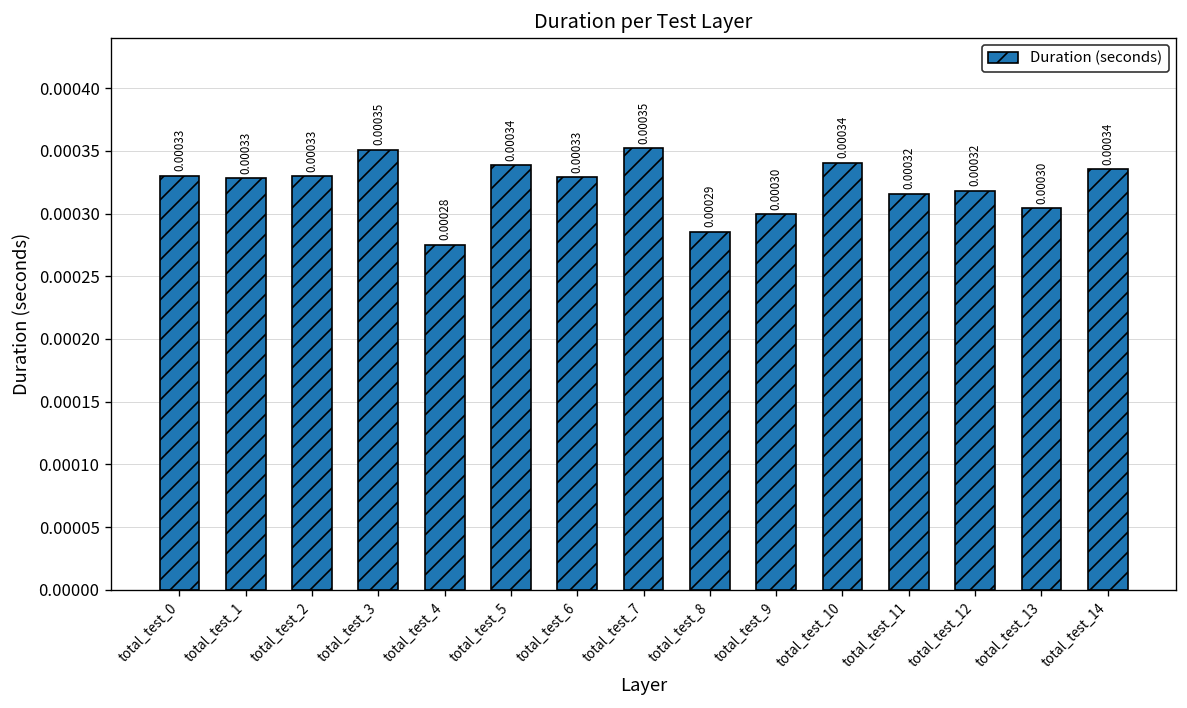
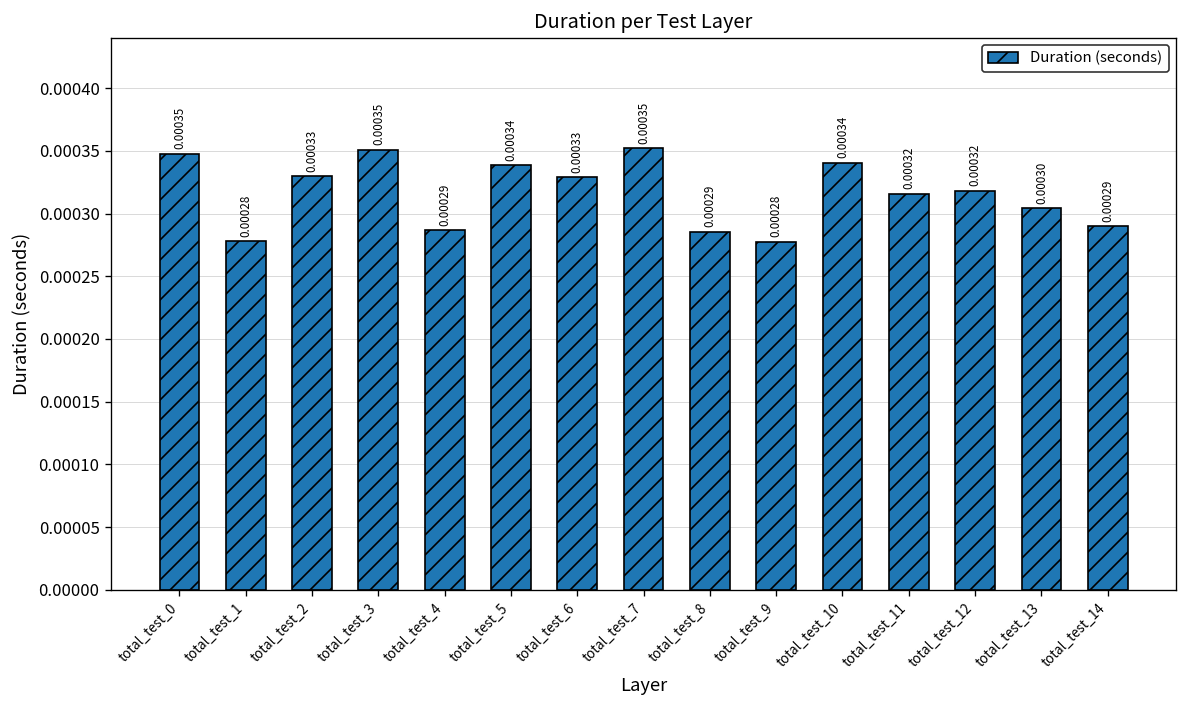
total_test_0: 0.00033 -> 0.00035
total_test_1: 0.00033 -> 0.00028
total_test_4: 0.00028 -> 0.00029
total_test_9: 0.00030 -> 0.00028
total_test_14: 0.00034 -> 0.00029
